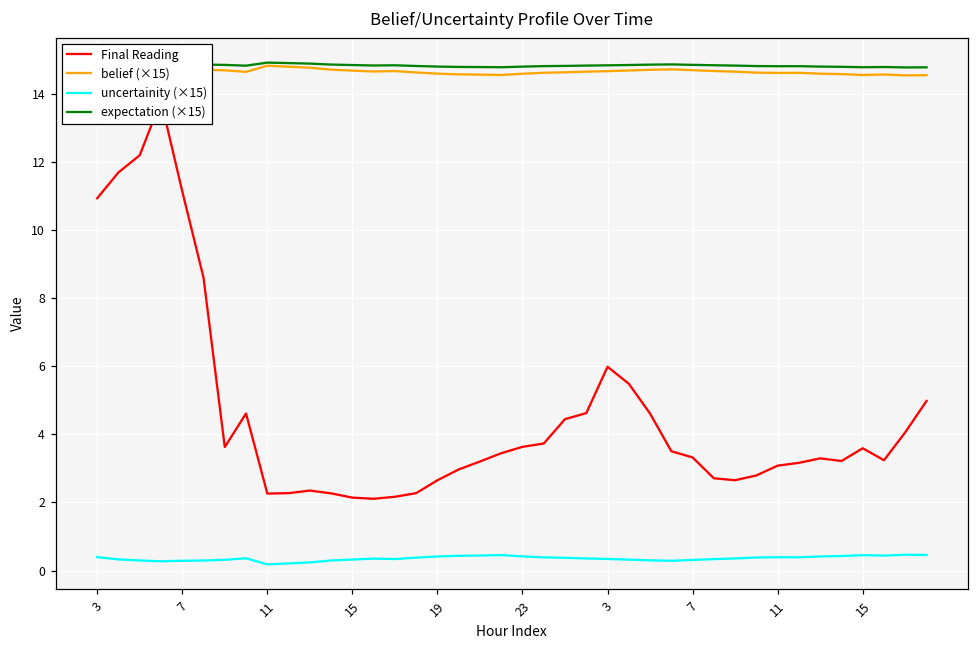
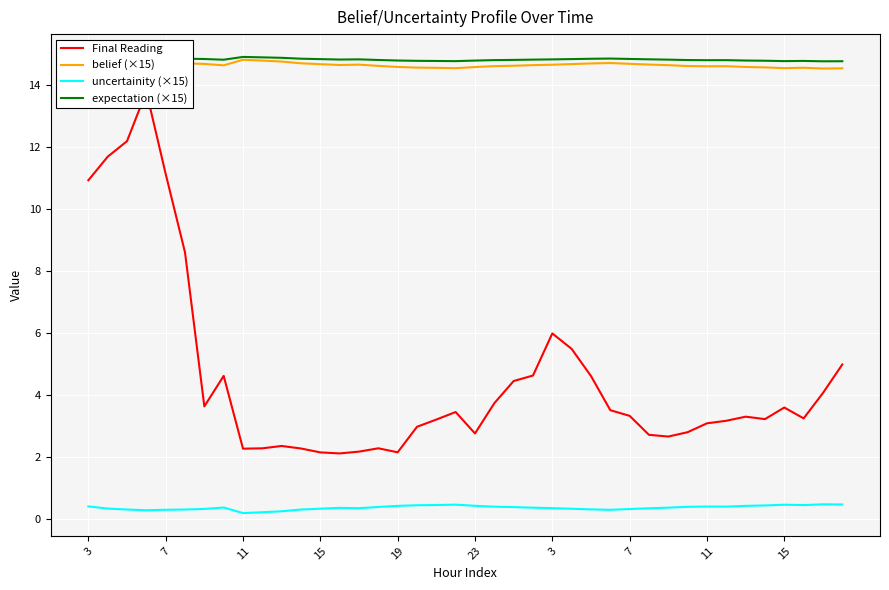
Final Reading, 19: 2.7 -> 2.1
Final Reading, 23: 3.6 -> 2.8
